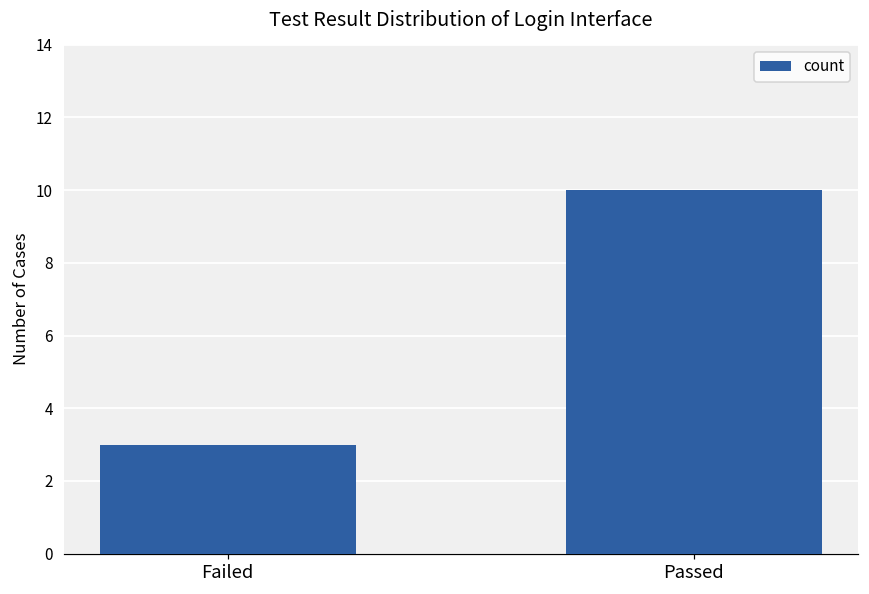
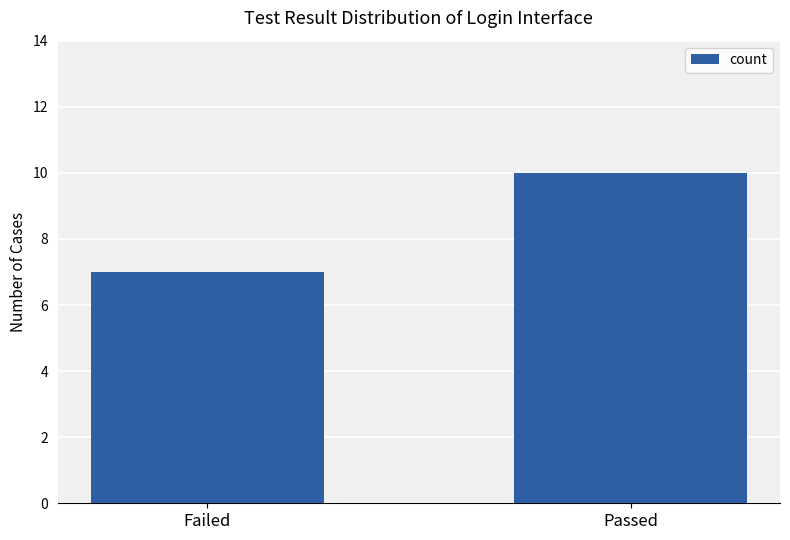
Failed: 3 -> 7
